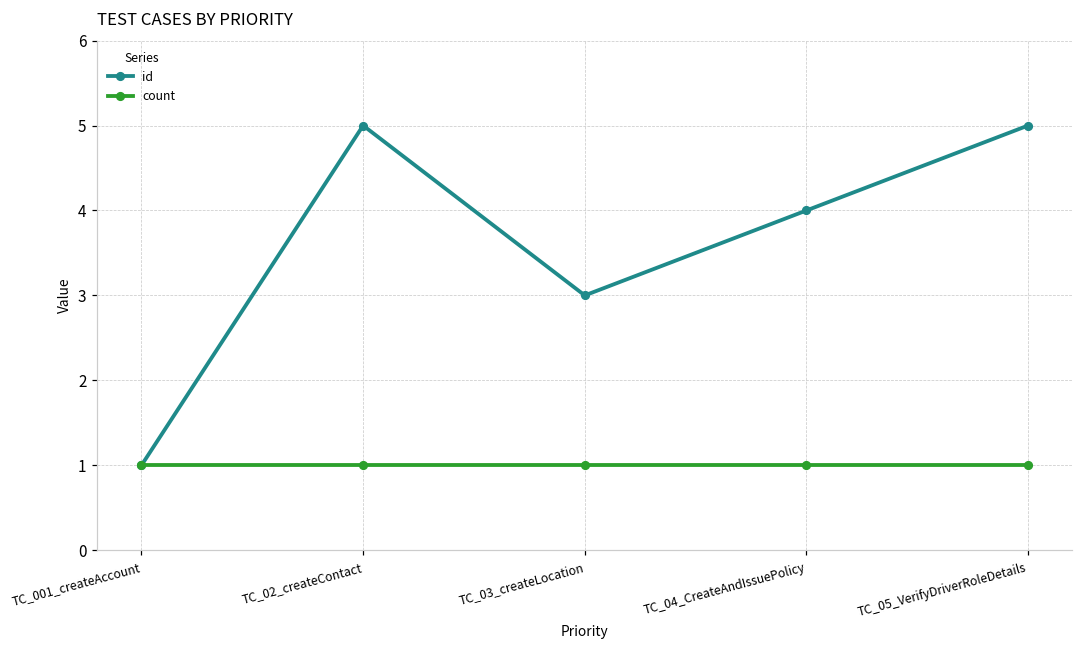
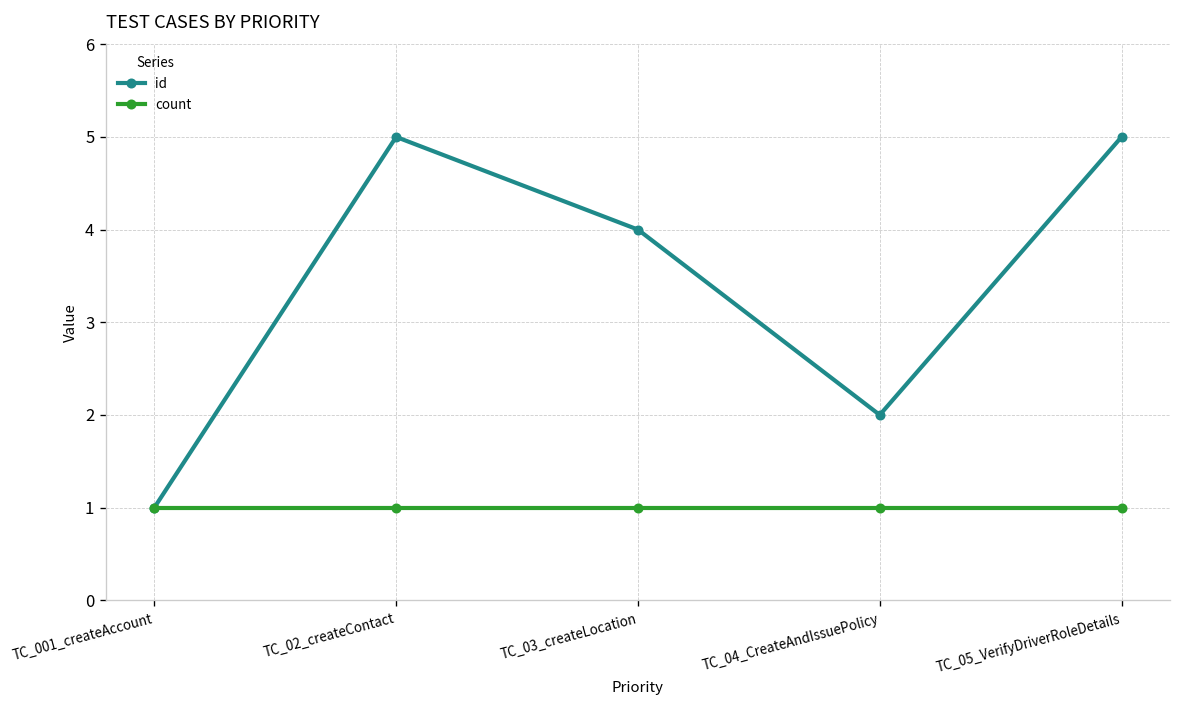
id, TC_03_createLocation: 3 -> 4
id, TC_04_CreateAndIssuePolicy: 4 -> 2
